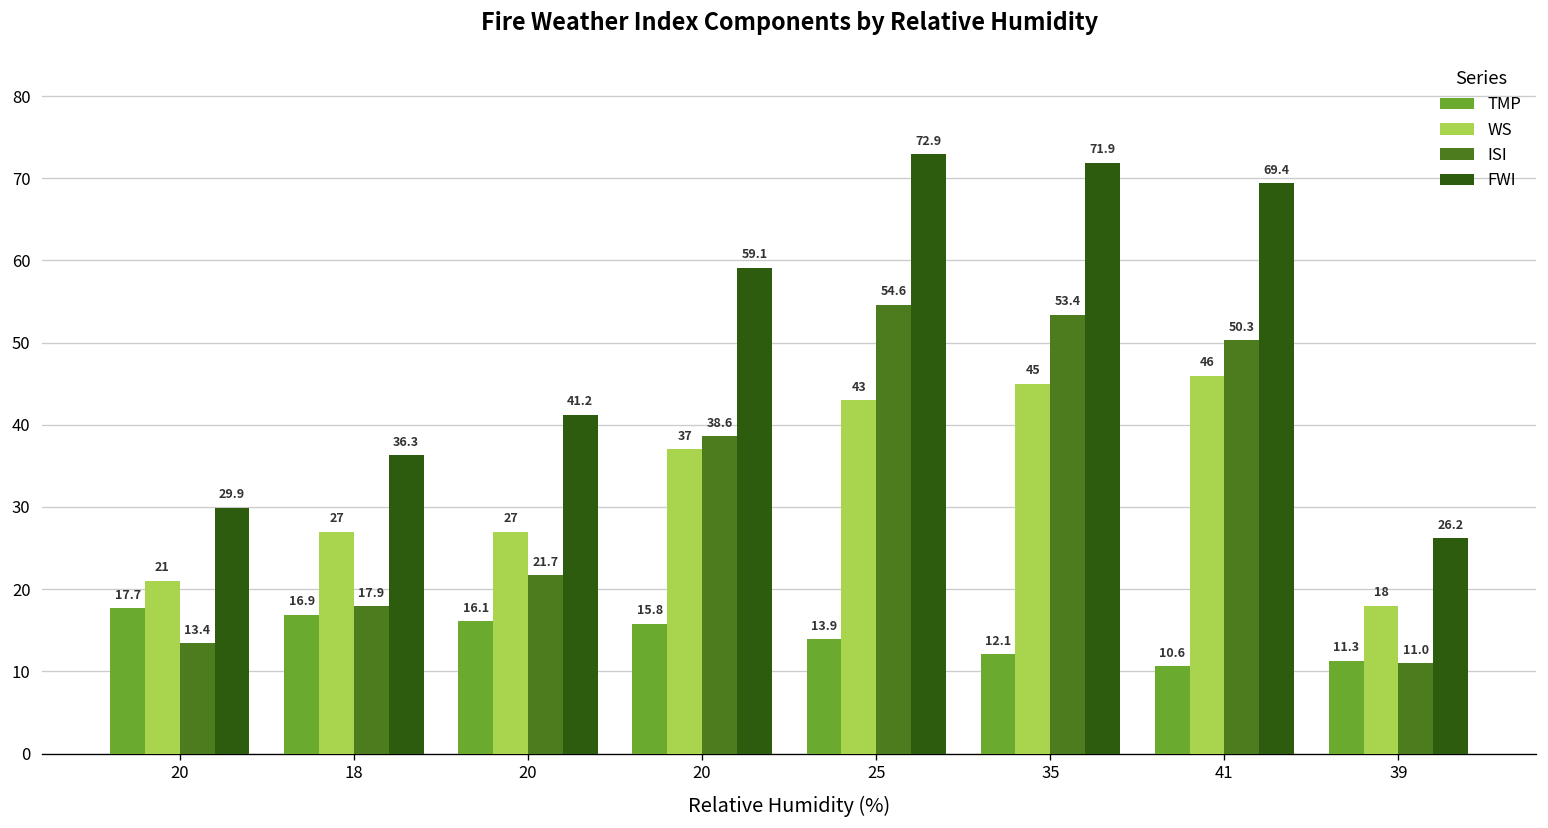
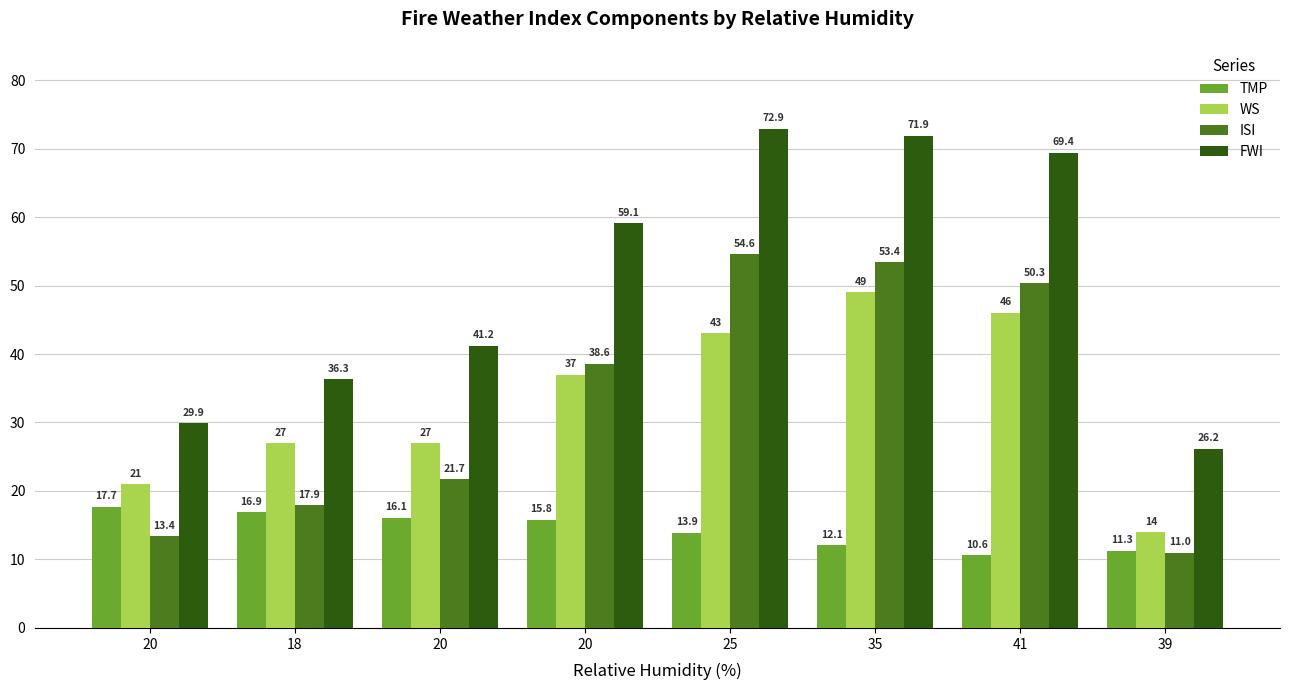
WS, 35: 45 -> 49
WS, 39: 18 -> 14
